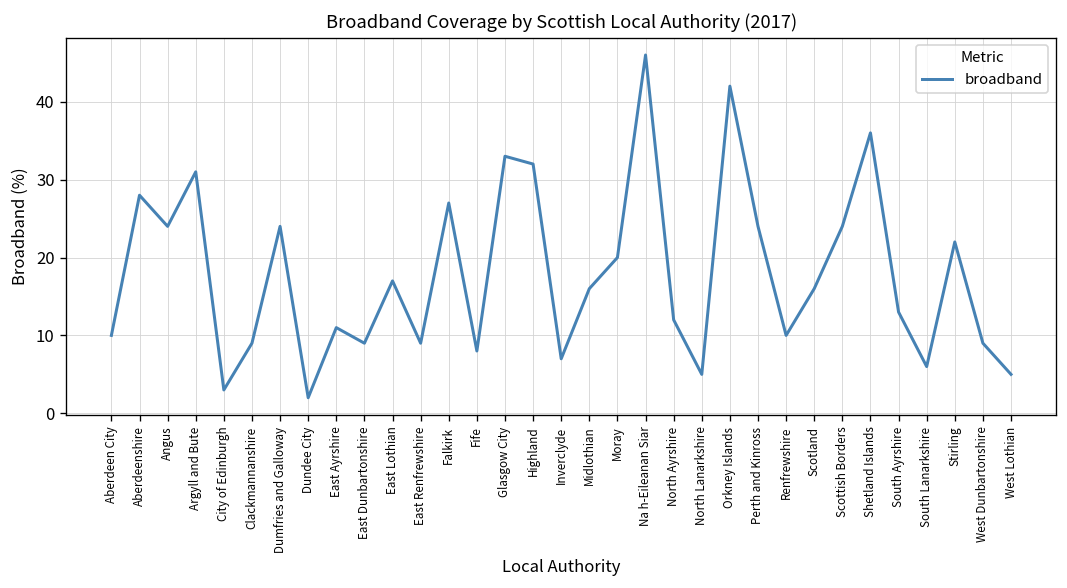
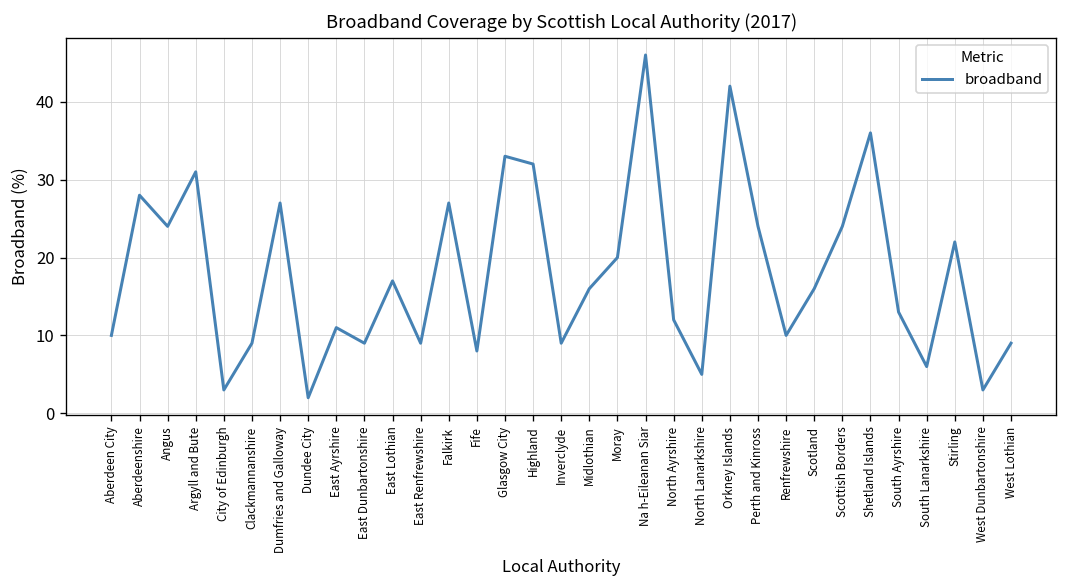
Dumfries and Galloway: 24 -> 27
Inverclyde: 7 -> 9
West Dunbartonshire: 9 -> 3
West Lothian: 5 -> 9
